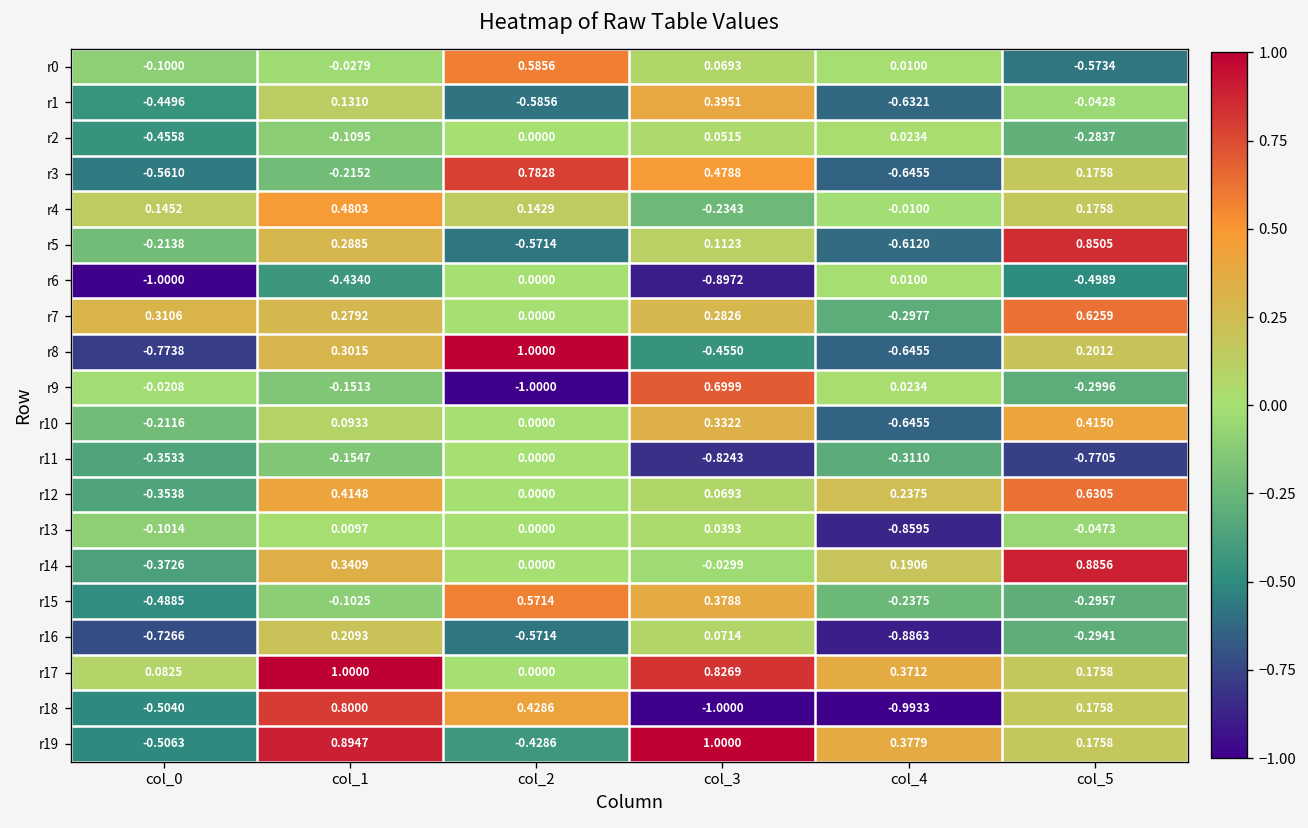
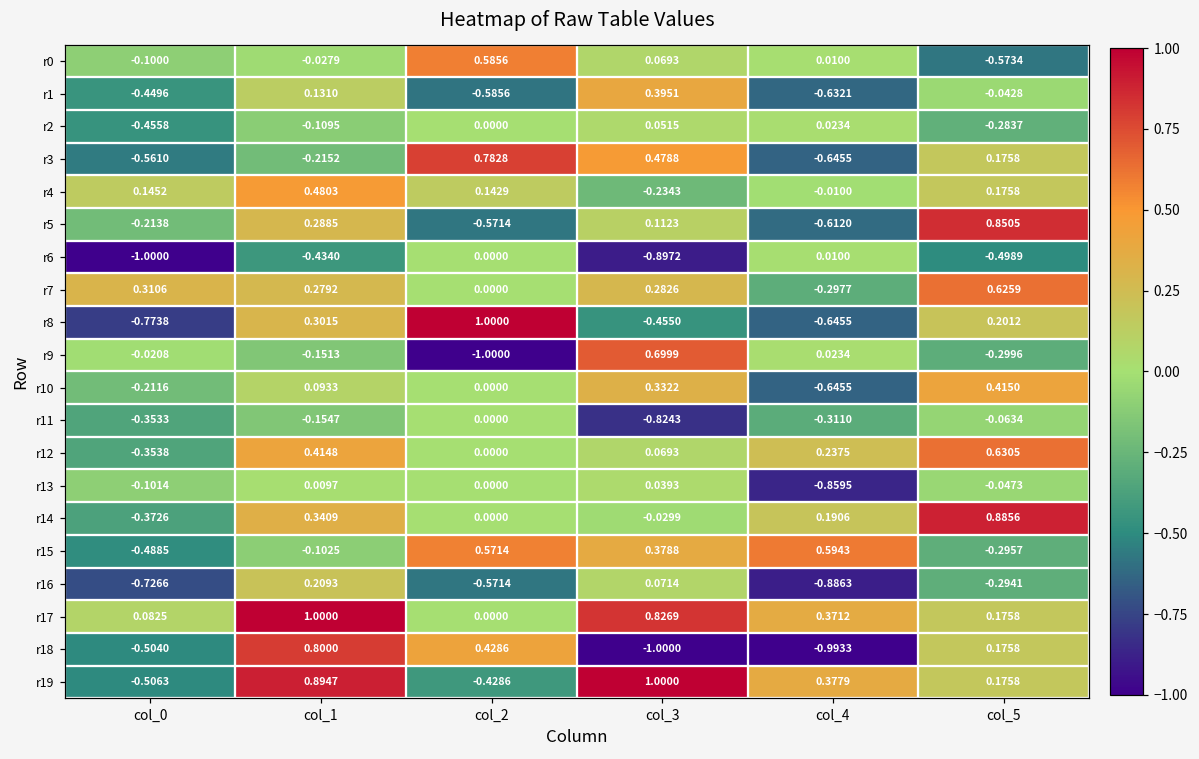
r11, col_5: -0.7705 -> -0.0634
r15, col_4: -0.2375 -> 0.5943
